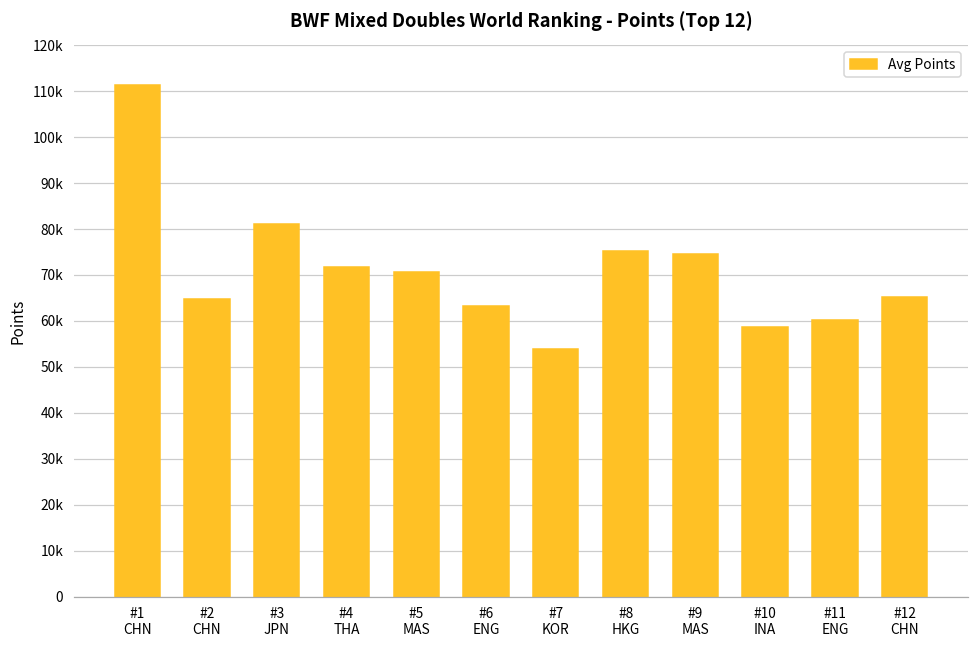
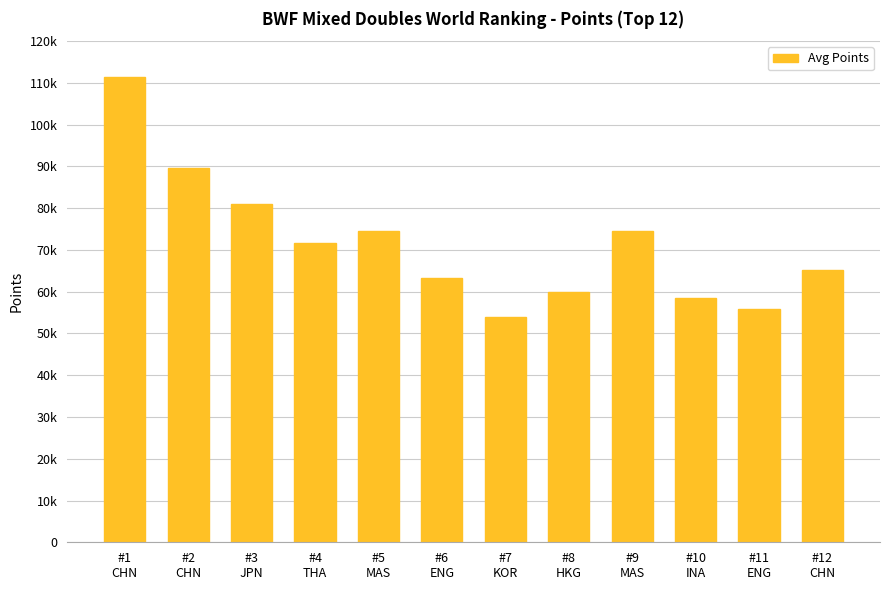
#2 CHN: 65000 -> 90000
#5 MAS: 71000 -> 75000
#8 HKG: 75000 -> 60000
#11 ENG: 60000 -> 56000
